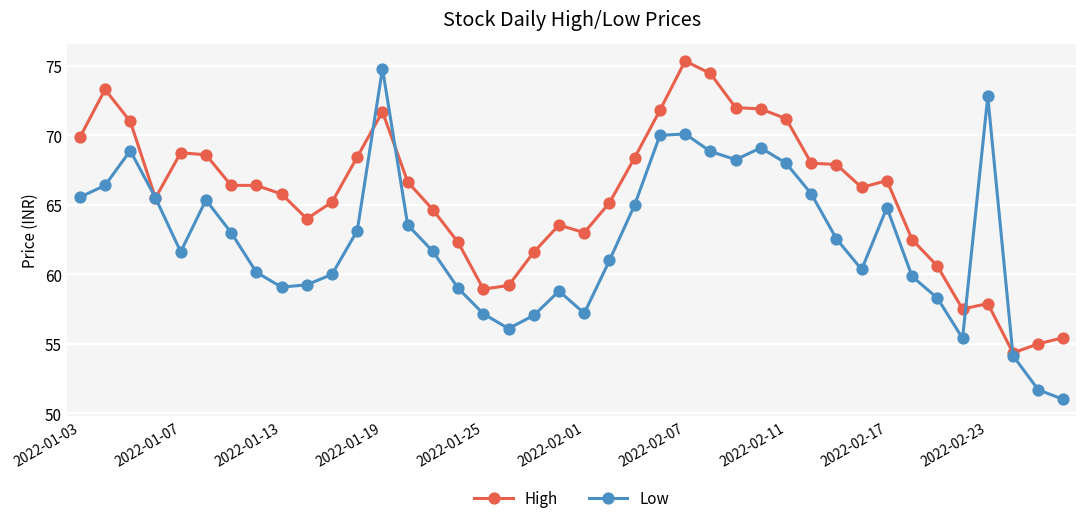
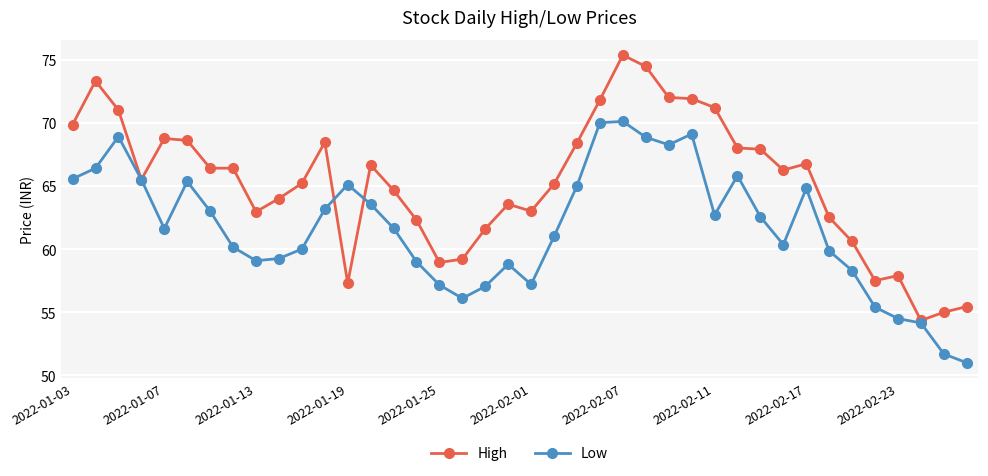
High, 2022-01-13: 65.8 -> 63.0
High, 2022-01-19: 71.7 -> 57.3
Low, 2022-01-19: 74.8 -> 65.1
Low, 2022-02-11: 68.0 -> 62.7
Low, 2022-02-23: 72.8 -> 54.5
